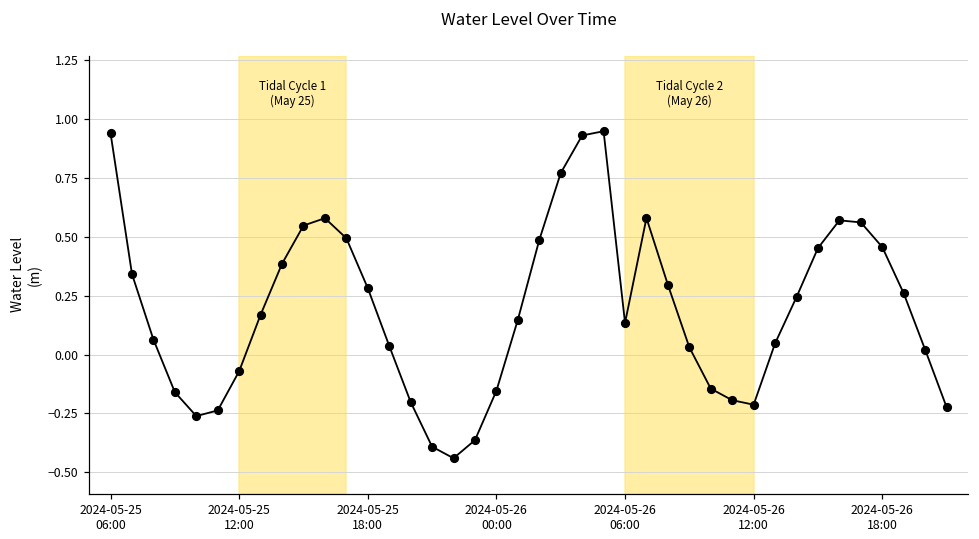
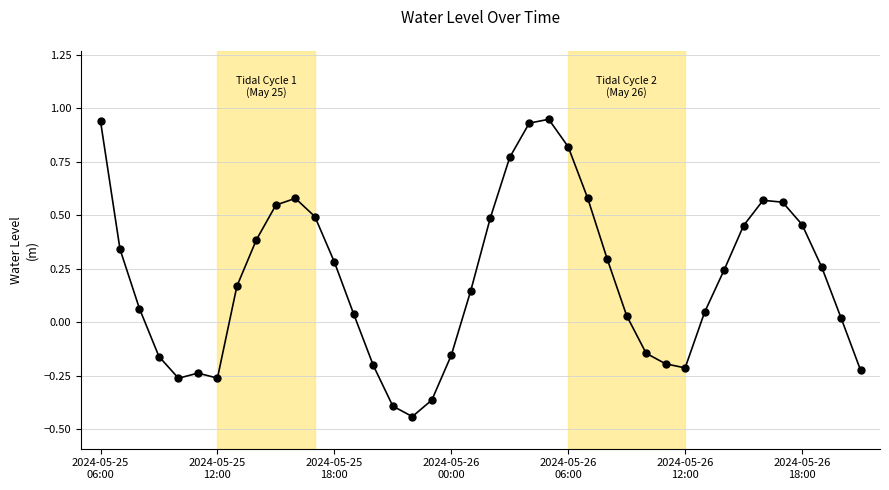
2024-05-25 12:00: -0.07 -> -0.26
2024-05-26 06:00: 0.13 -> 0.82
